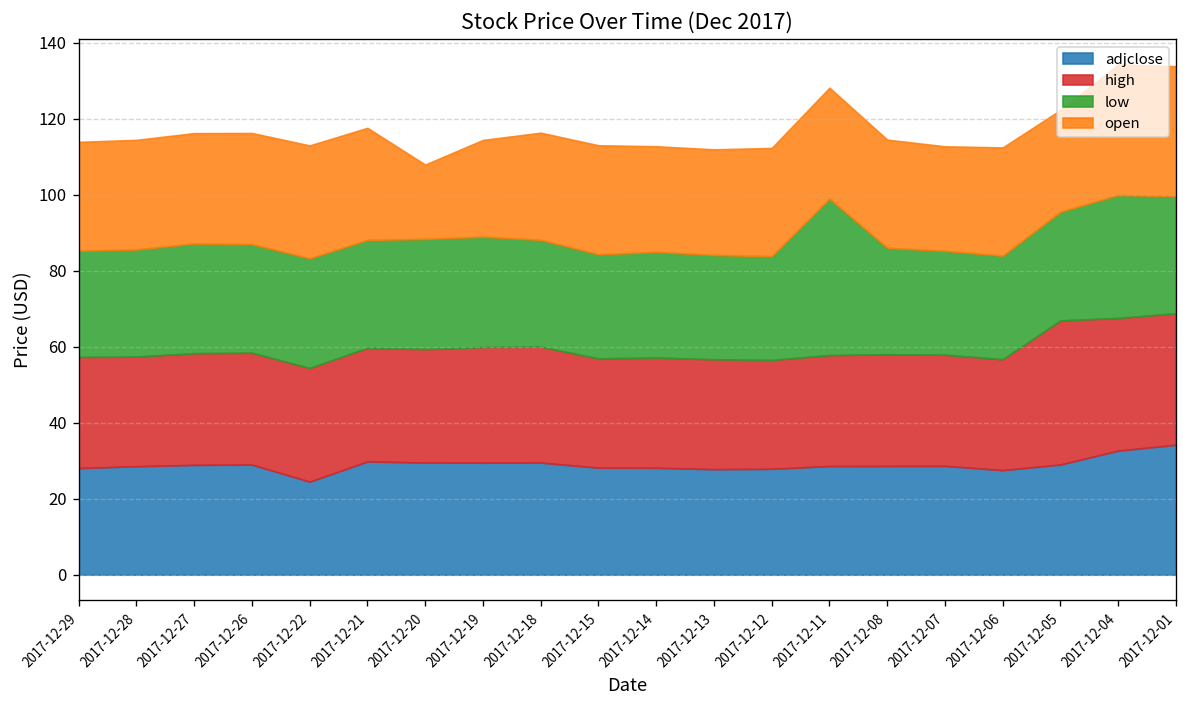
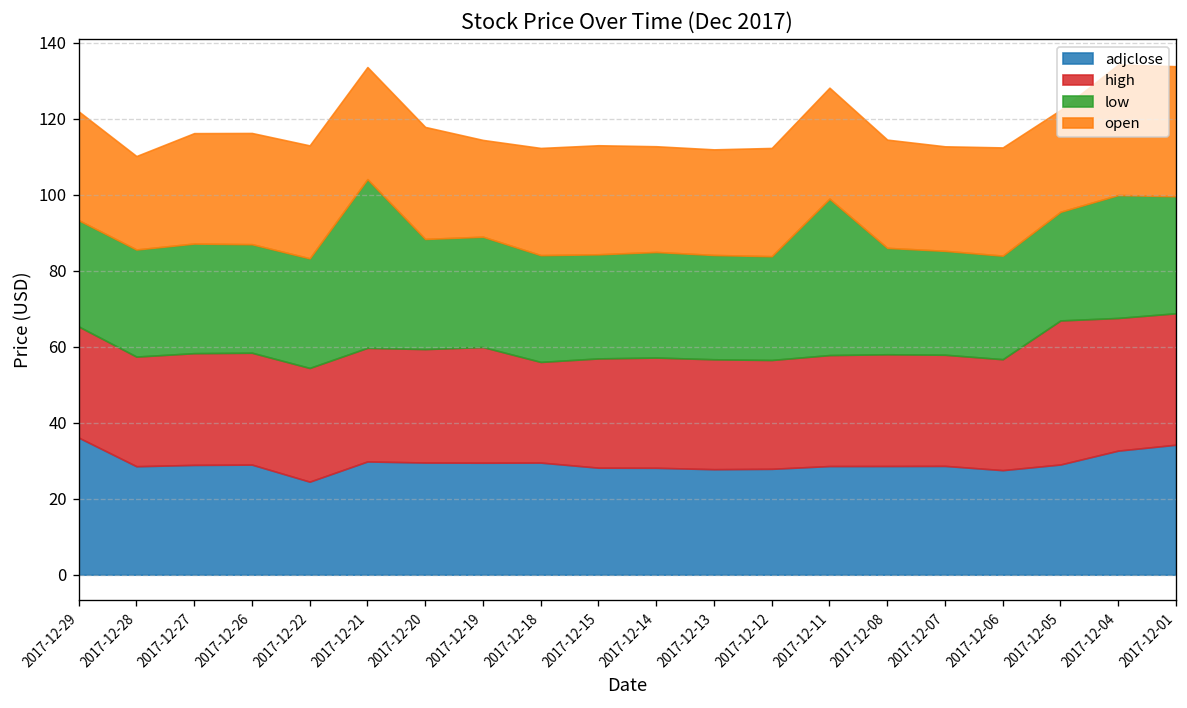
adjclose, 2017-12-29: 28 -> 36
open, 2017-12-28: 29 -> 25
low, 2017-12-21: 28 -> 44
open, 2017-12-20: 20 -> 29
high, 2017-12-18: 31 -> 26
